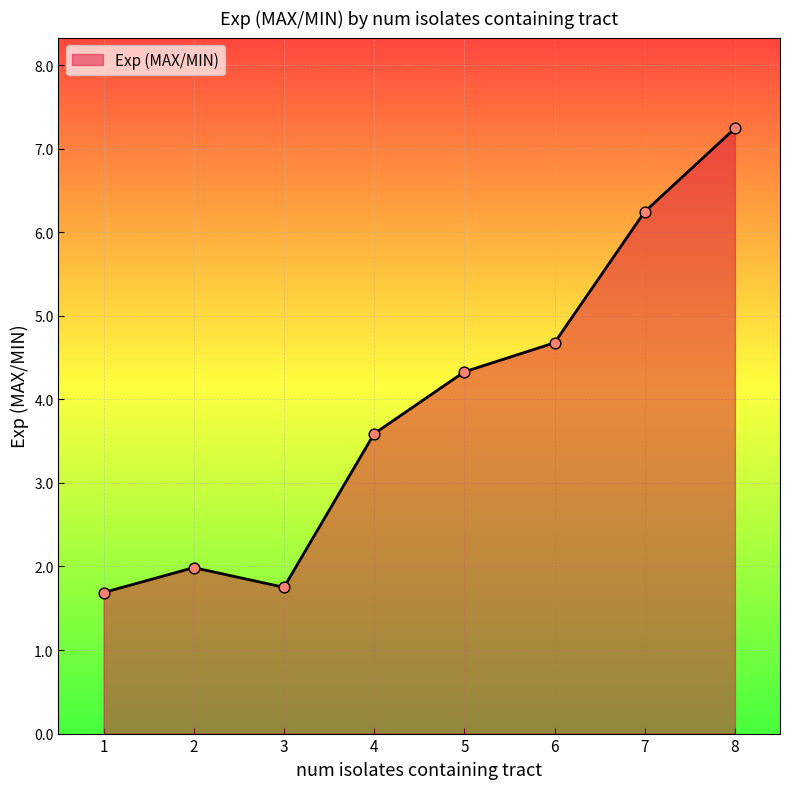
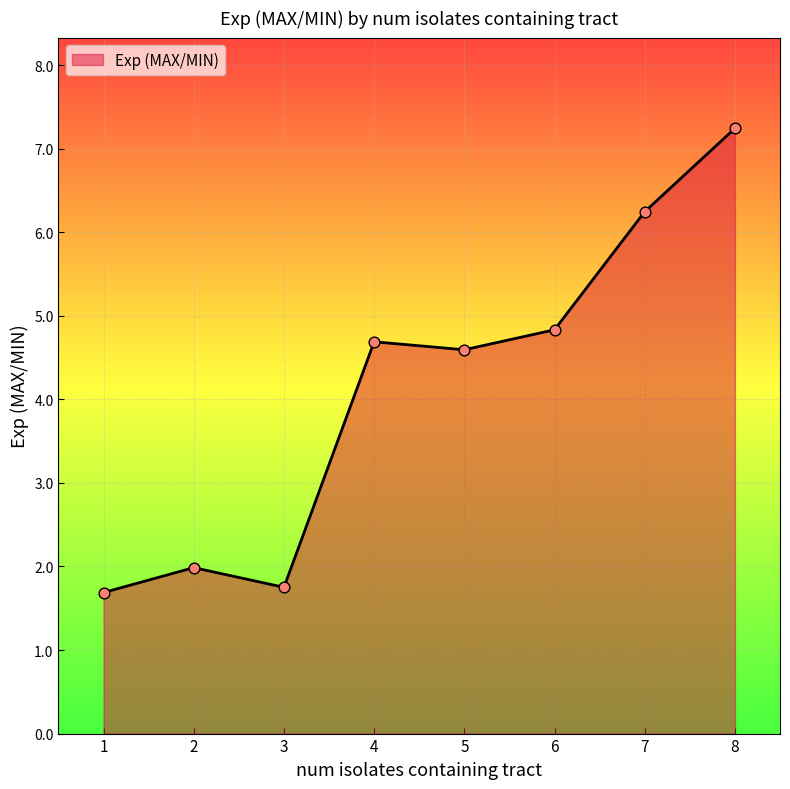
4: 3.6 -> 4.7
5: 4.3 -> 4.6
6: 4.7 -> 4.8
